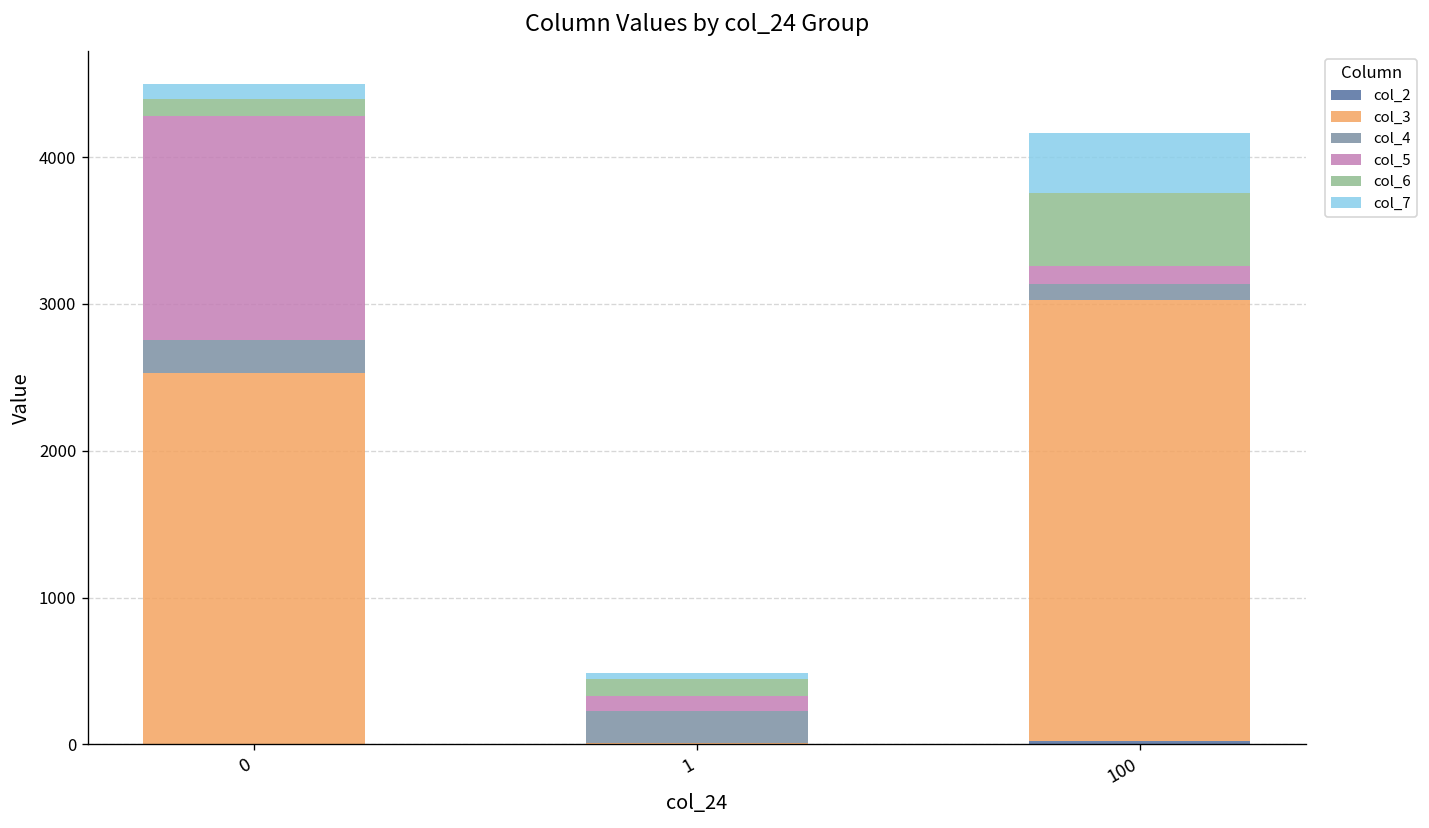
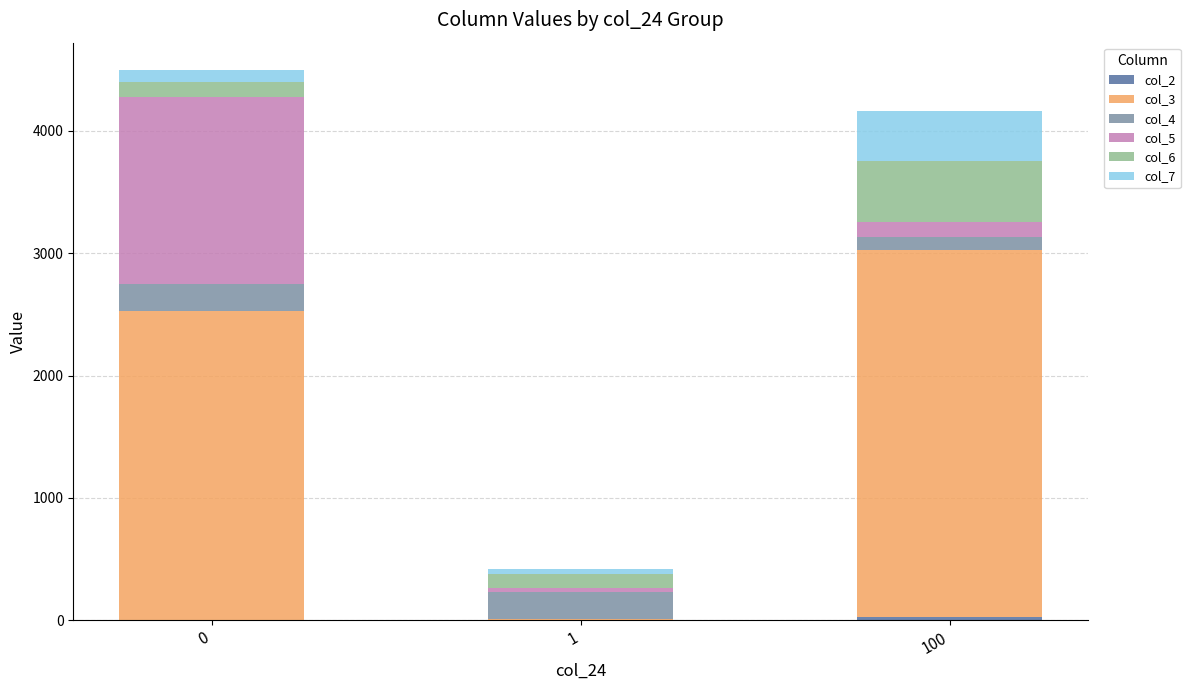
col_5, 1: 100 -> 40
